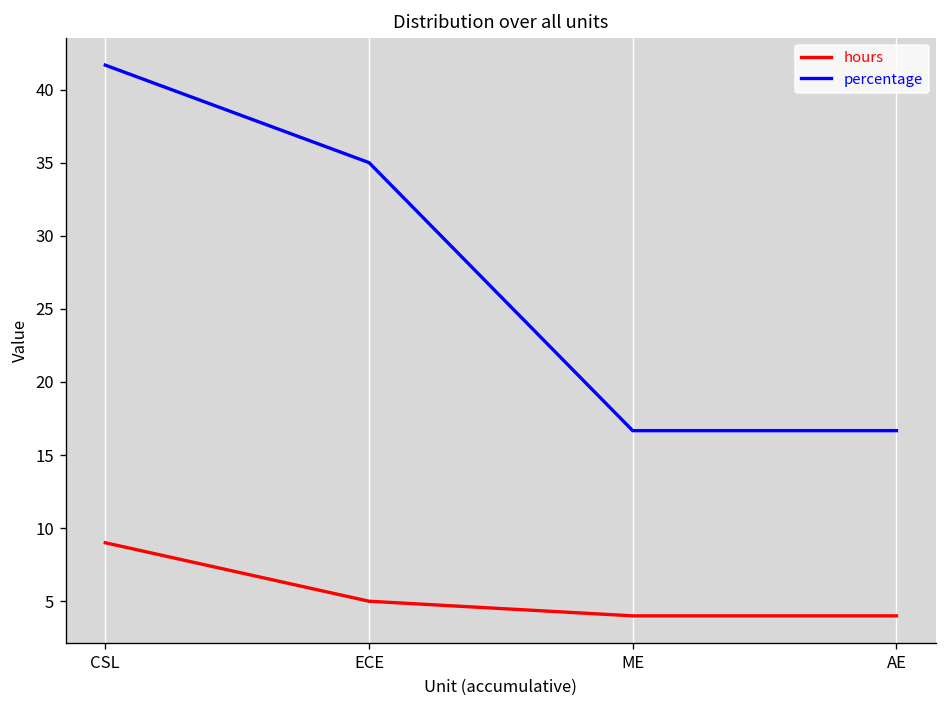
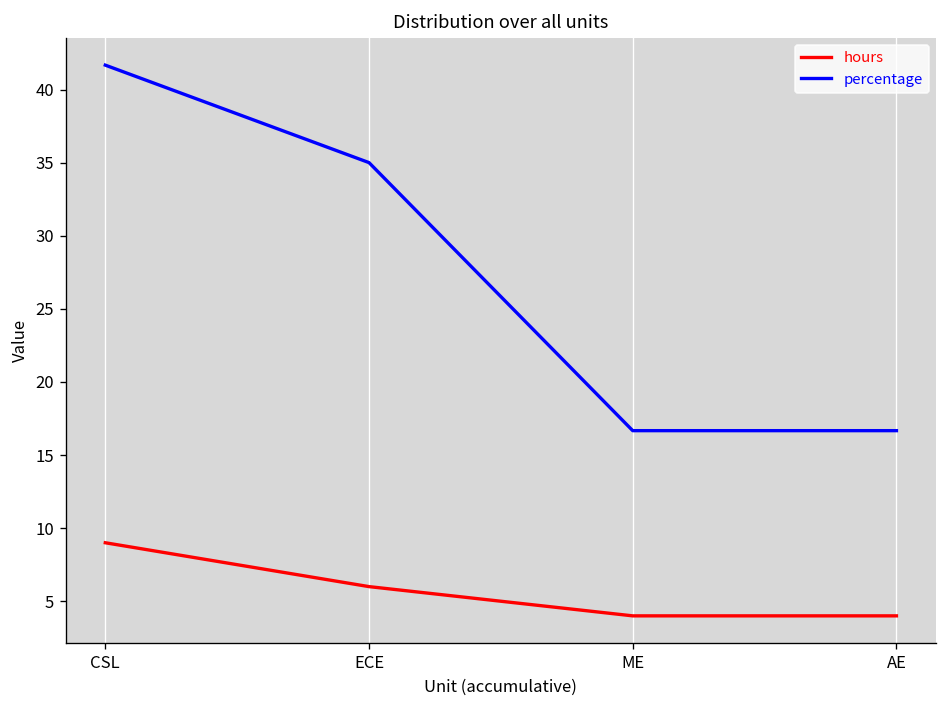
hours, ECE: 5 -> 6
